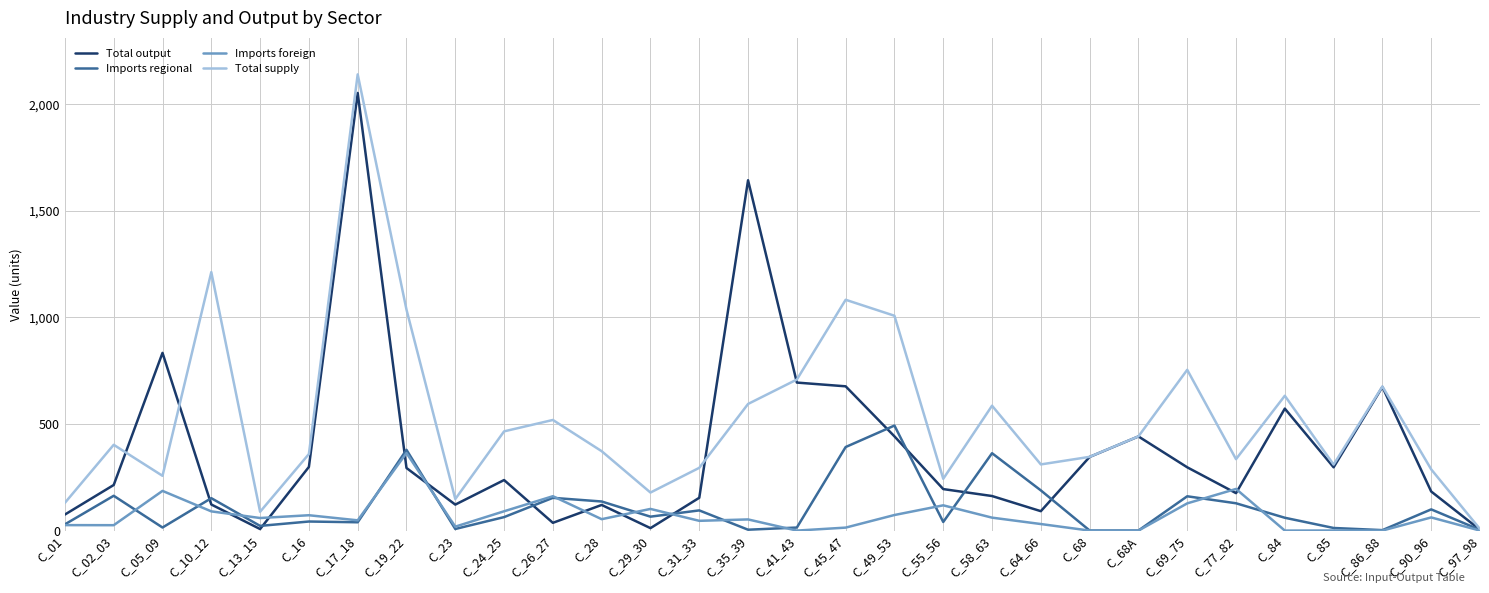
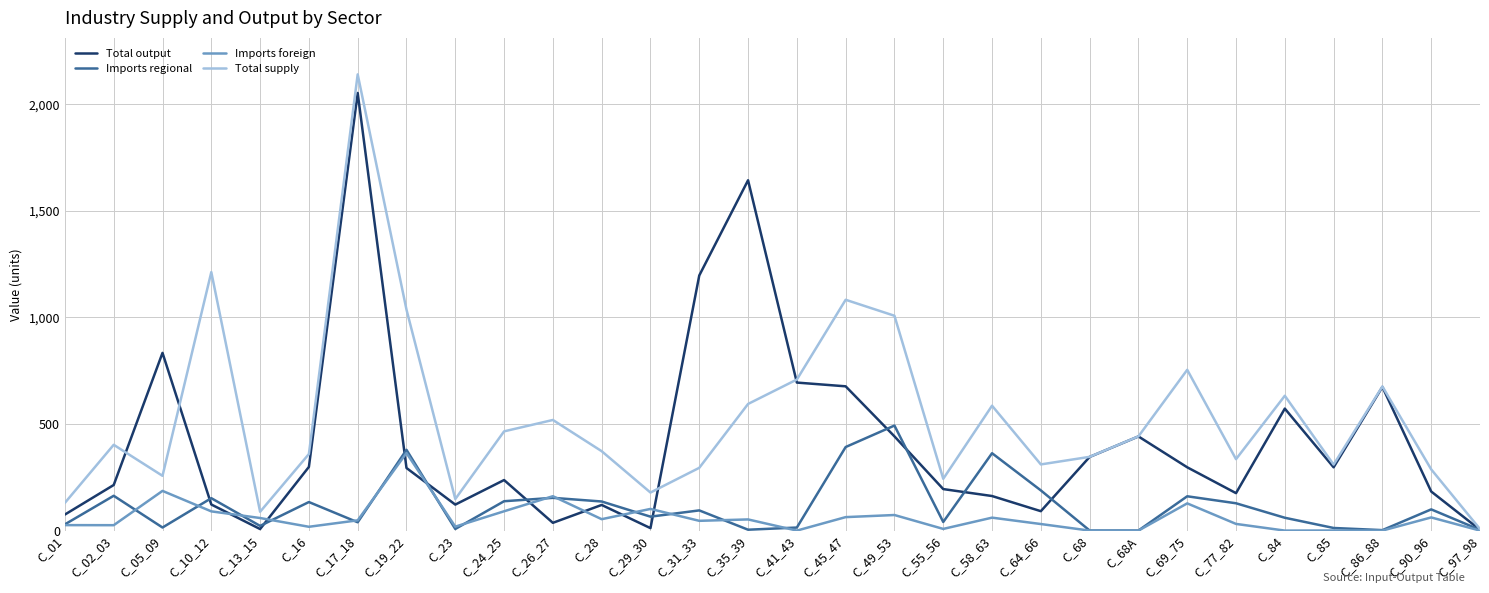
Imports regional, C_16: 40 -> 130
Imports foreign, C_16: 70 -> 20
Imports regional, C_24_25: 60 -> 140
Total output, C_31_33: 150 -> 1,200
Imports foreign, C_45_47: 10 -> 60
Imports foreign, C_55_56: 120 -> 10
Imports foreign, C_77_82: 200 -> 30
